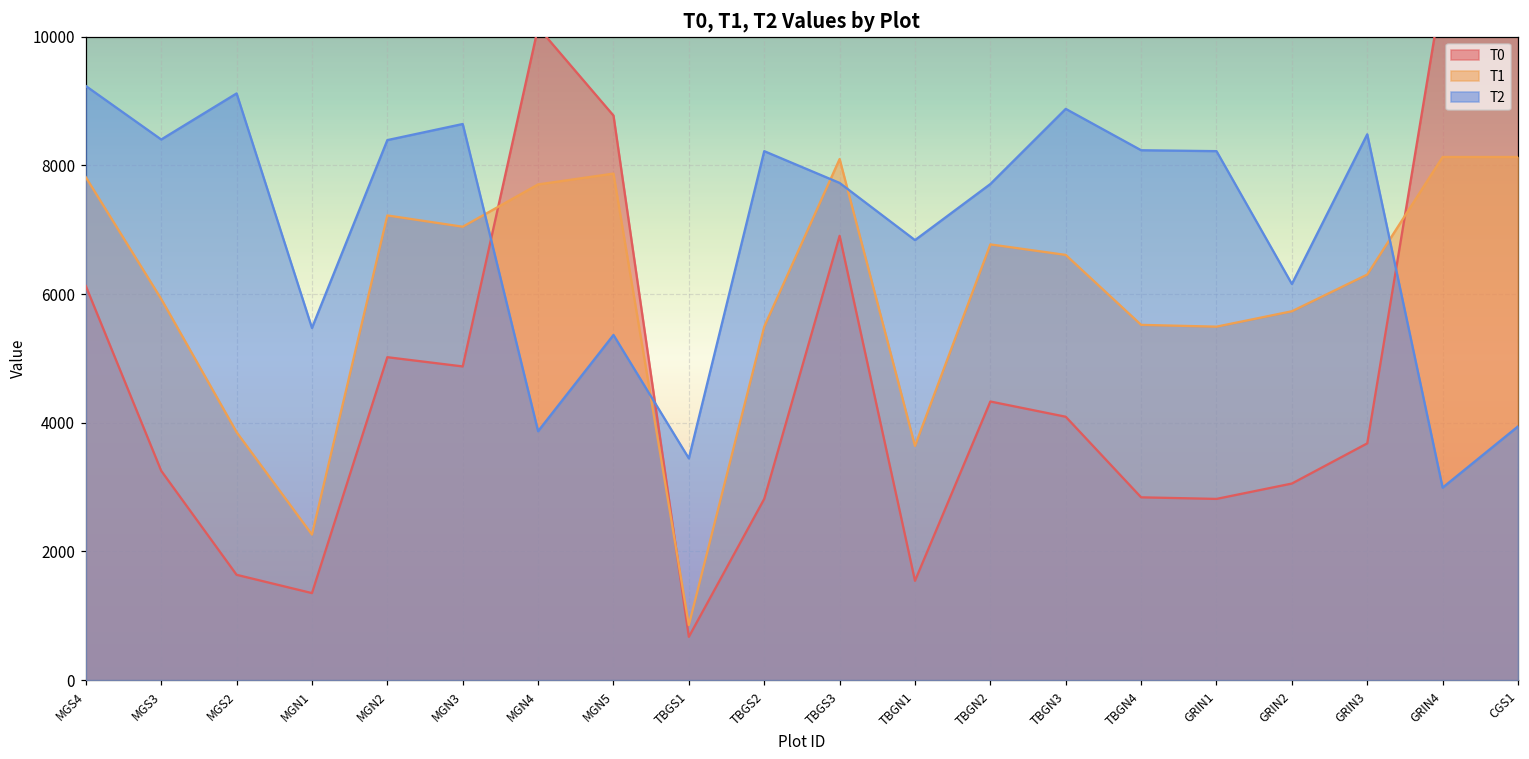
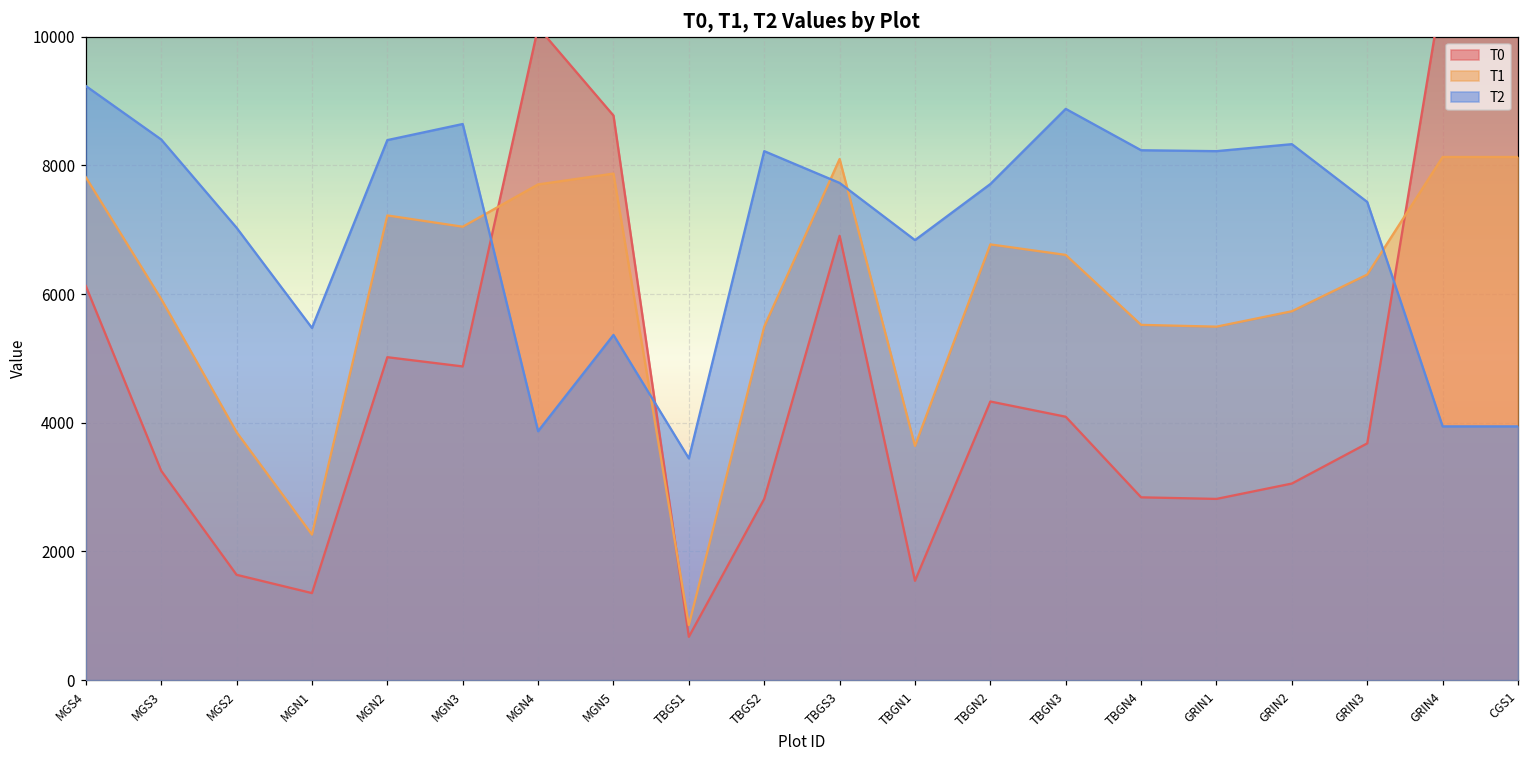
T2, MGS2: 9100 -> 7000
T2, GRIN2: 6200 -> 8300
T2, GRIN3: 8500 -> 7400
T2, GRIN4: 3000 -> 3900
